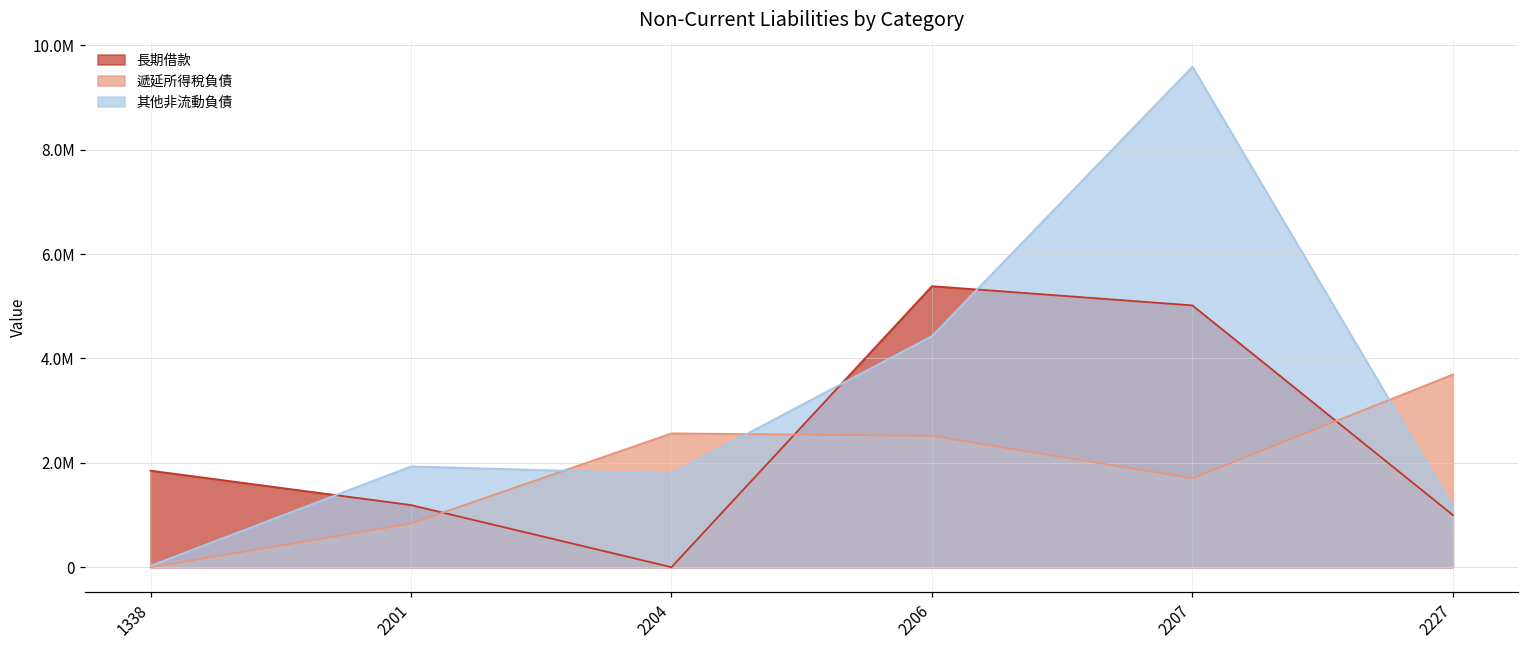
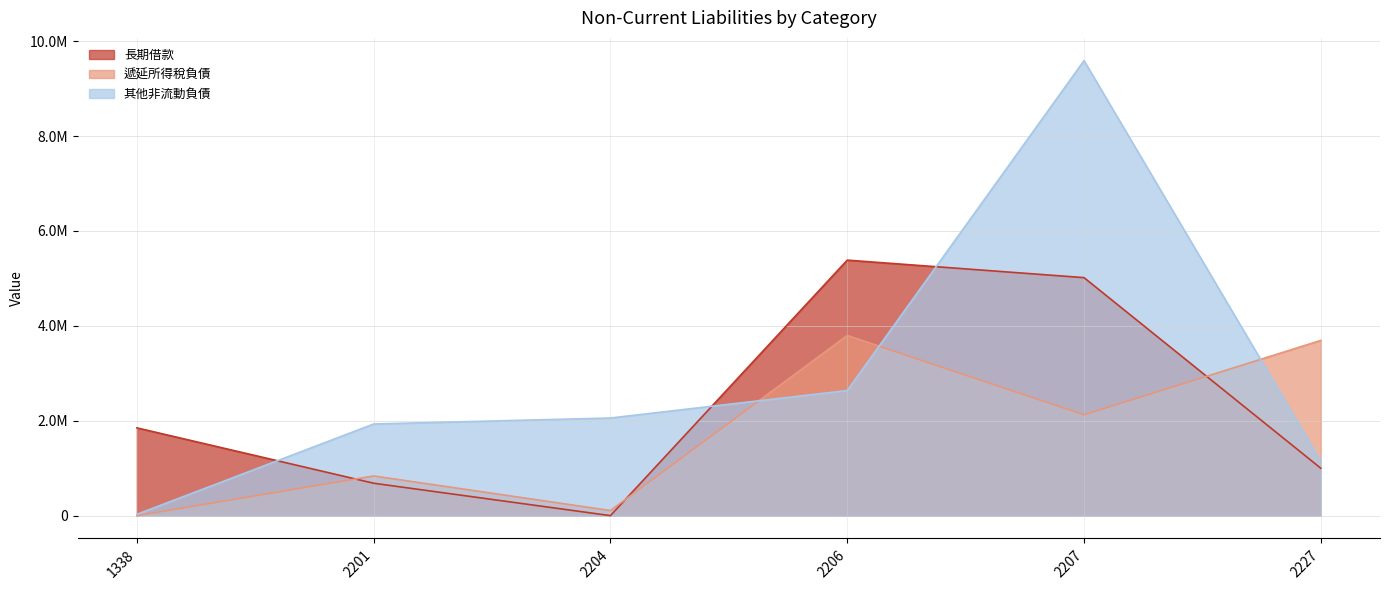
長期借款, 2201: 1200000 -> 700000
遞延所得稅負債, 2204: 2600000 -> 100000
其他非流動負債, 2204: 1800000 -> 2100000
遞延所得稅負債, 2206: 2500000 -> 3800000
其他非流動負債, 2206: 4400000 -> 2600000
遞延所得稅負債, 2207: 1700000 -> 2100000
